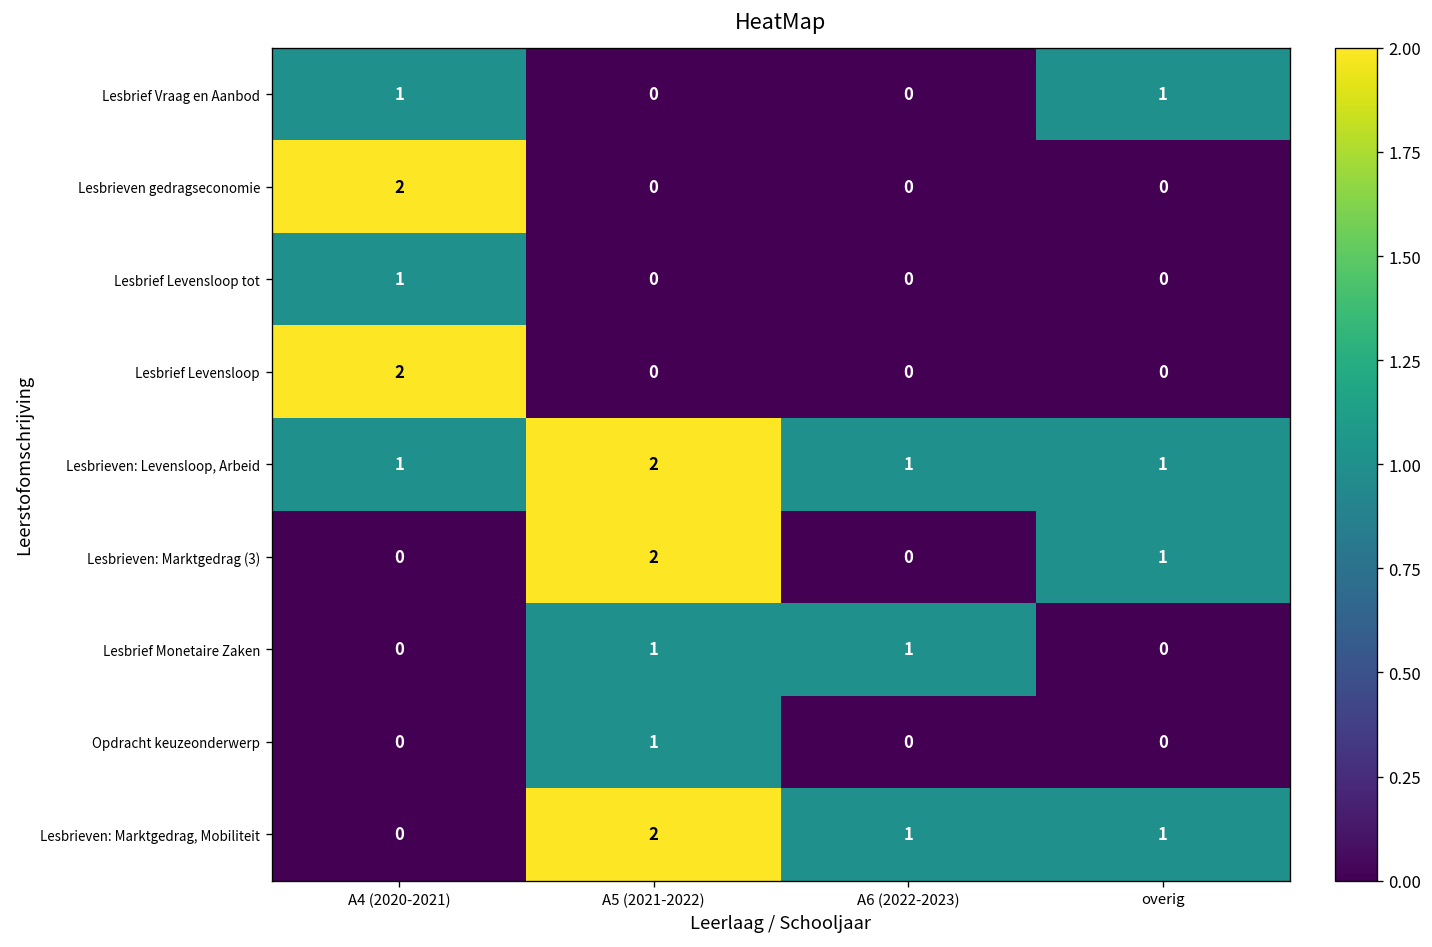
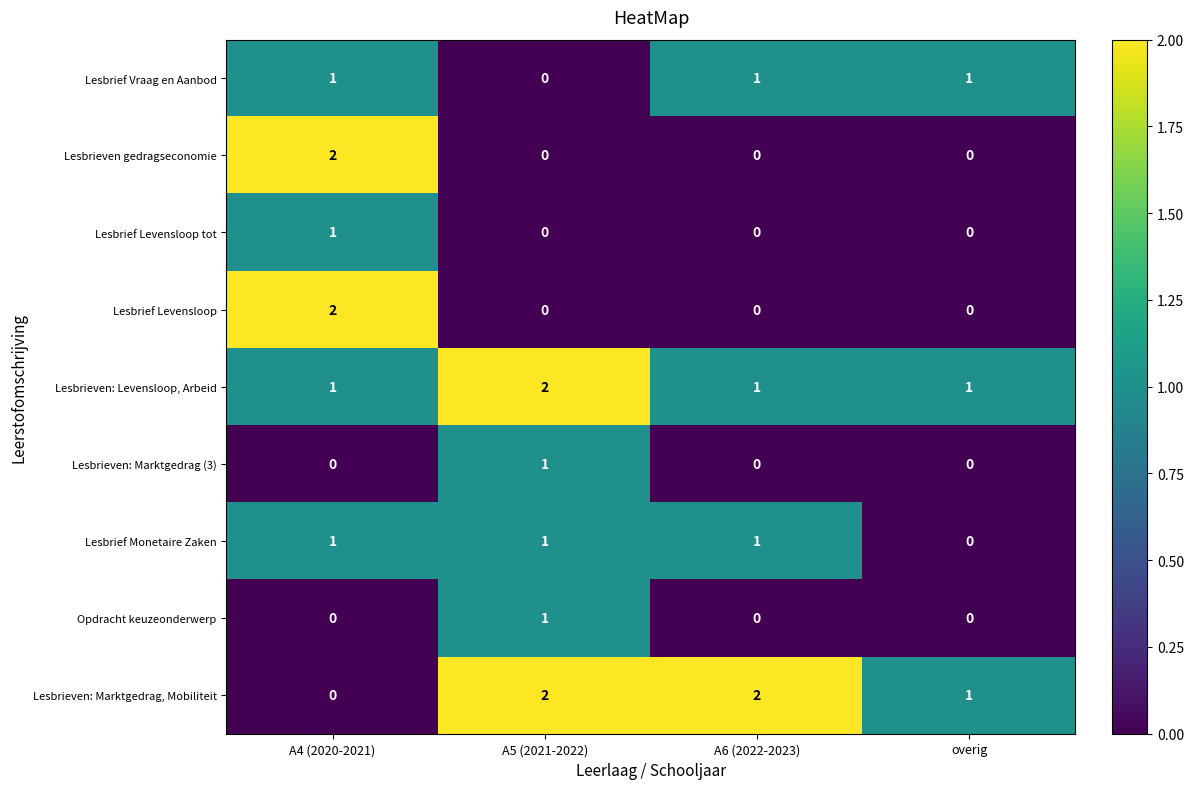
Lesbrief Vraag en Aanbod, A6 (2022-2023): 0 -> 1
Lesbrieven: Marktgedrag (3), A5 (2021-2022): 2 -> 1
Lesbrieven: Marktgedrag (3), overig: 1 -> 0
Lesbrief Monetaire Zaken, A4 (2020-2021): 0 -> 1
Lesbrieven: Marktgedrag, Mobiliteit, A6 (2022-2023): 1 -> 2
